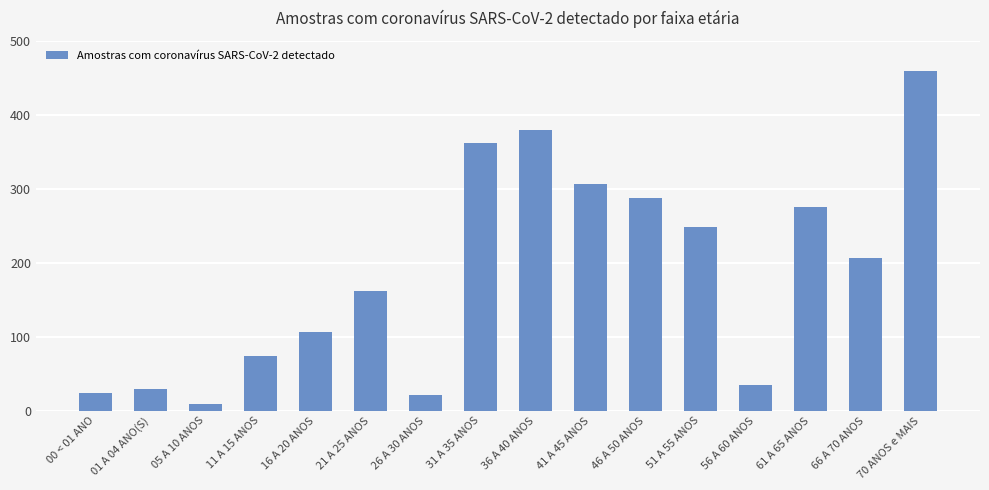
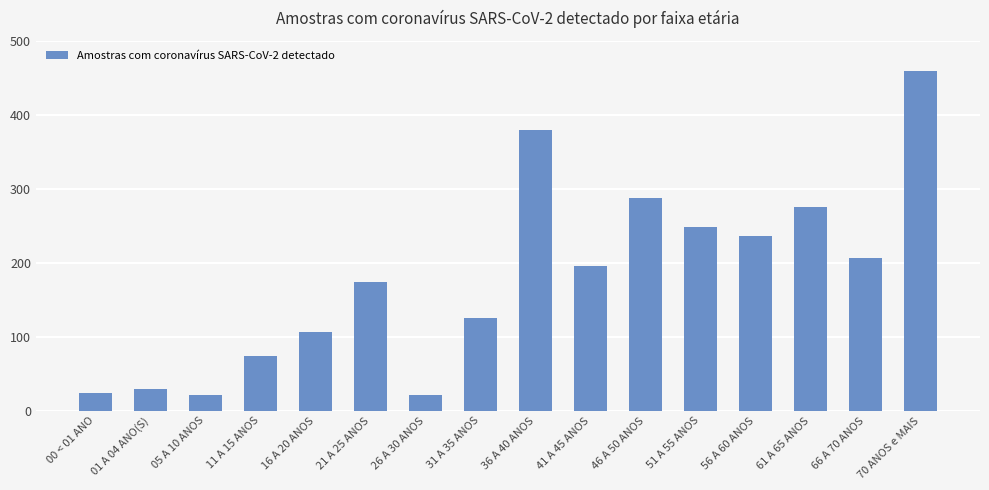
05 A 10 ANOS: 10 -> 20
21 A 25 ANOS: 160 -> 170
31 A 35 ANOS: 360 -> 130
41 A 45 ANOS: 310 -> 200
56 A 60 ANOS: 40 -> 240
